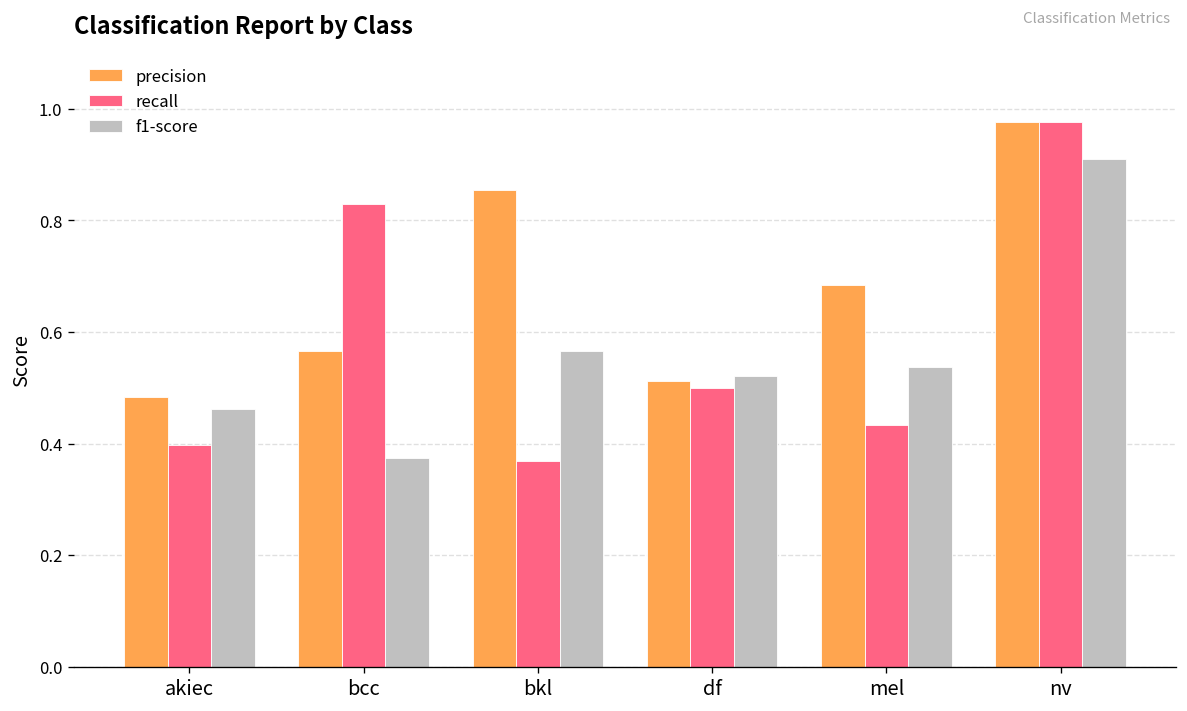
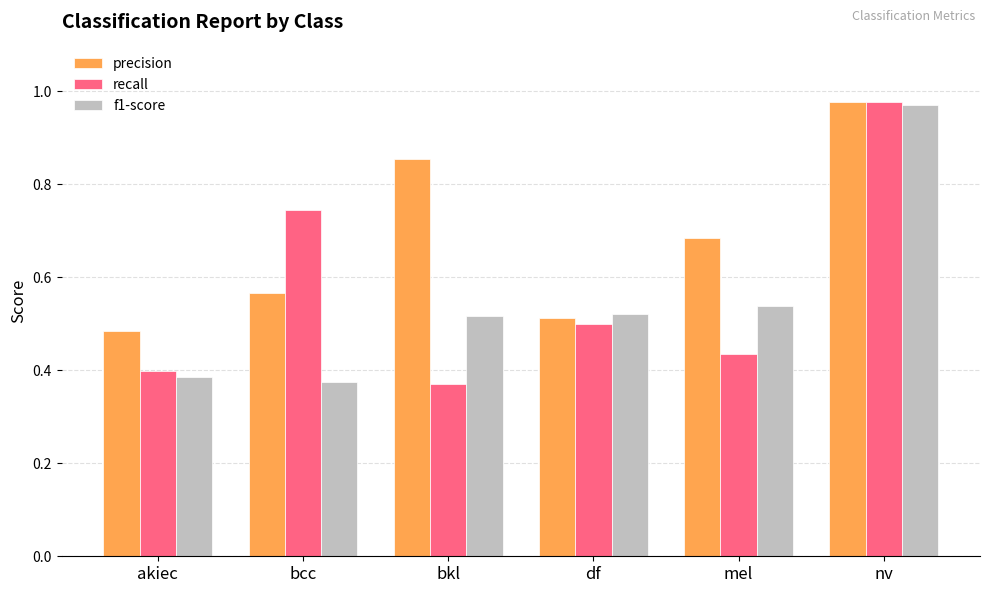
f1-score, akiec: 0.46 -> 0.38
recall, bcc: 0.83 -> 0.74
f1-score, bkl: 0.57 -> 0.52
f1-score, nv: 0.91 -> 0.97
